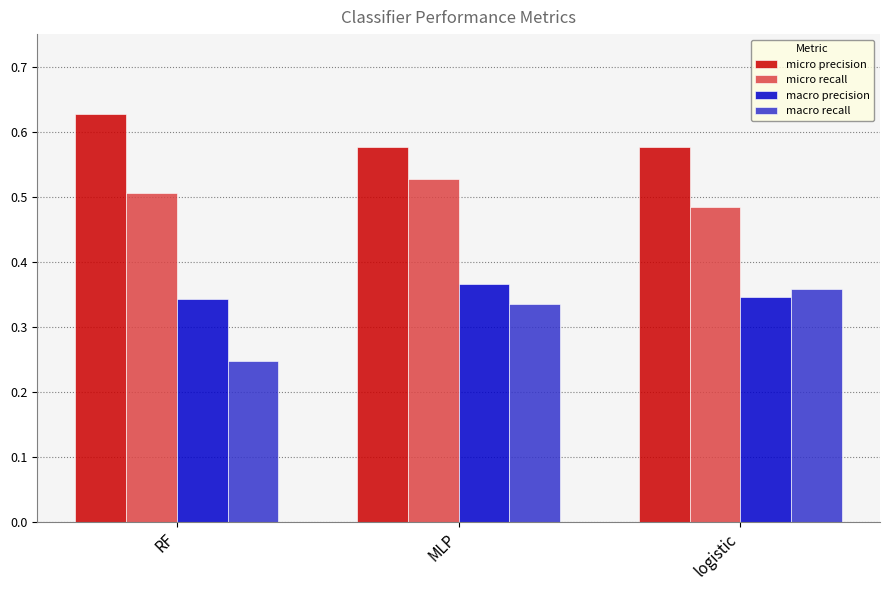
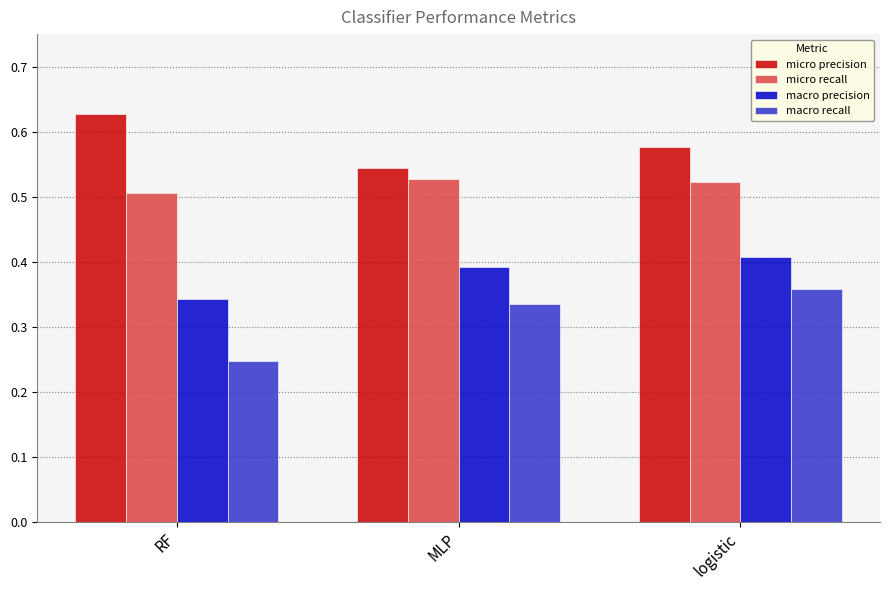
micro precision, MLP: 0.58 -> 0.54
macro precision, MLP: 0.37 -> 0.39
micro recall, logistic: 0.48 -> 0.52
macro precision, logistic: 0.35 -> 0.41
